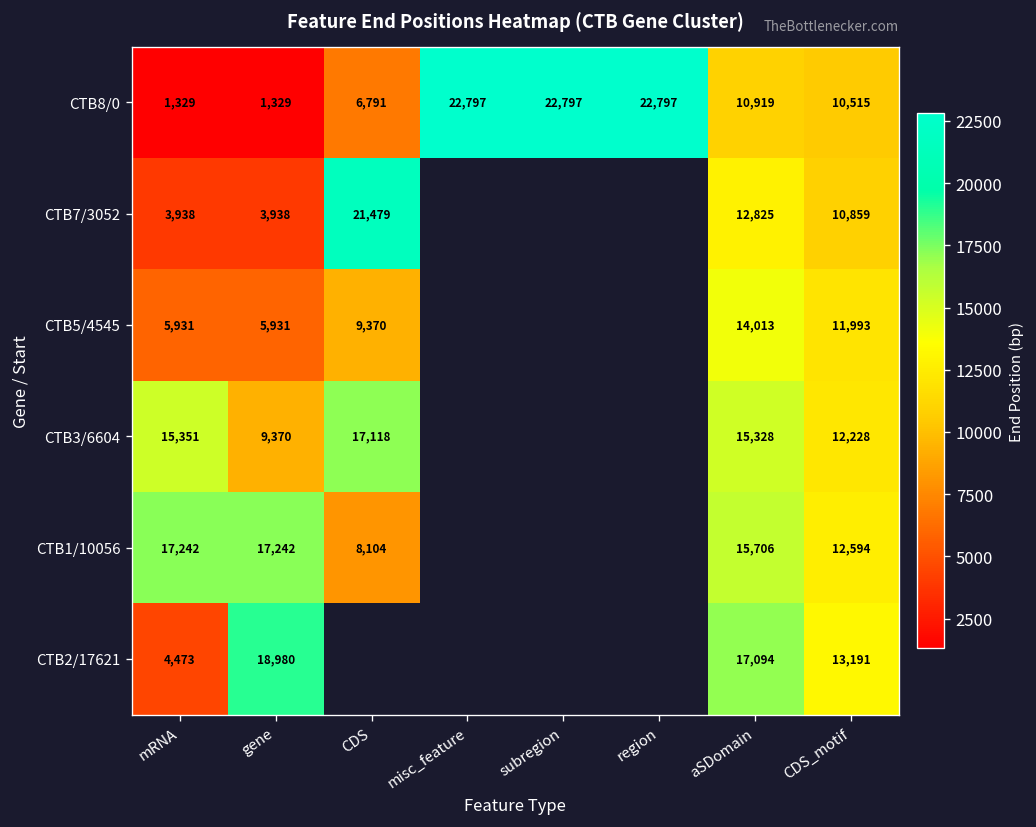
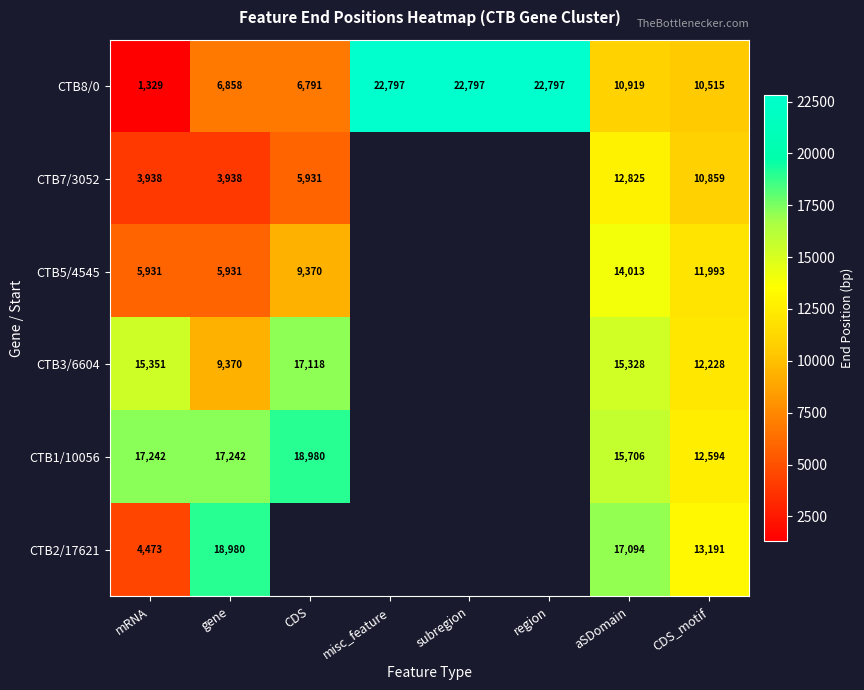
CTB8/0, gene: 1,329 -> 6,858
CTB7/3052, CDS: 21,479 -> 5,931
CTB1/10056, CDS: 8,104 -> 18,980
